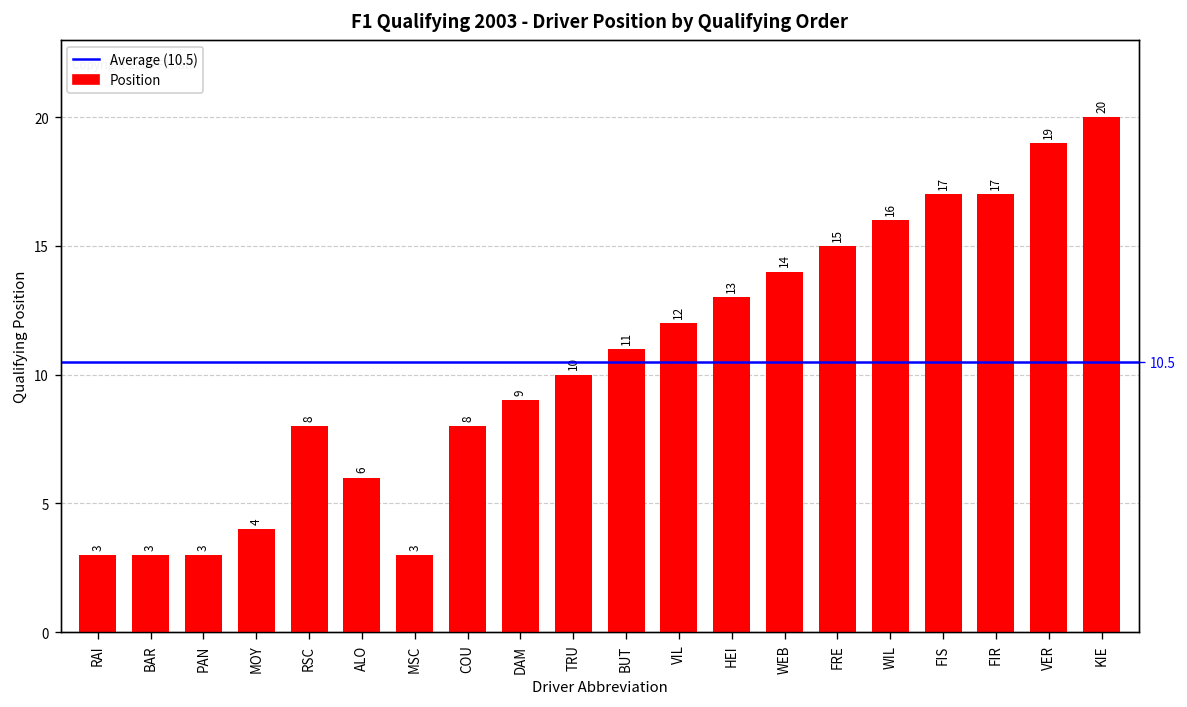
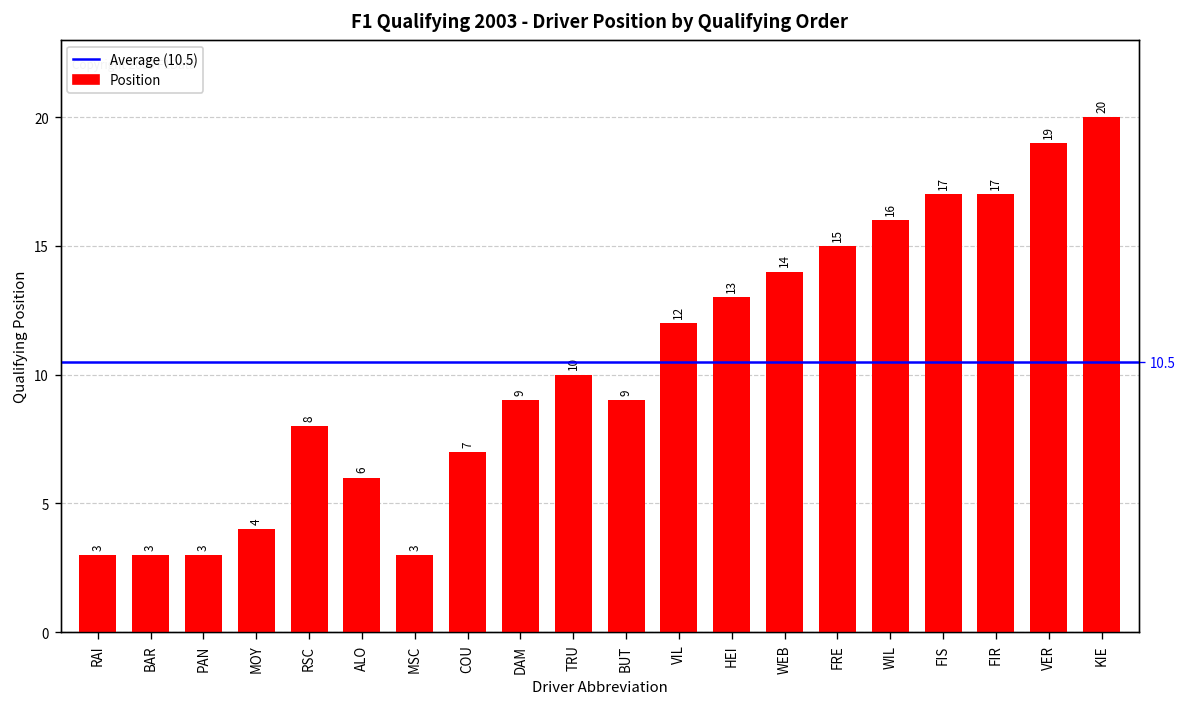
COU: 8 -> 7
BUT: 11 -> 9
